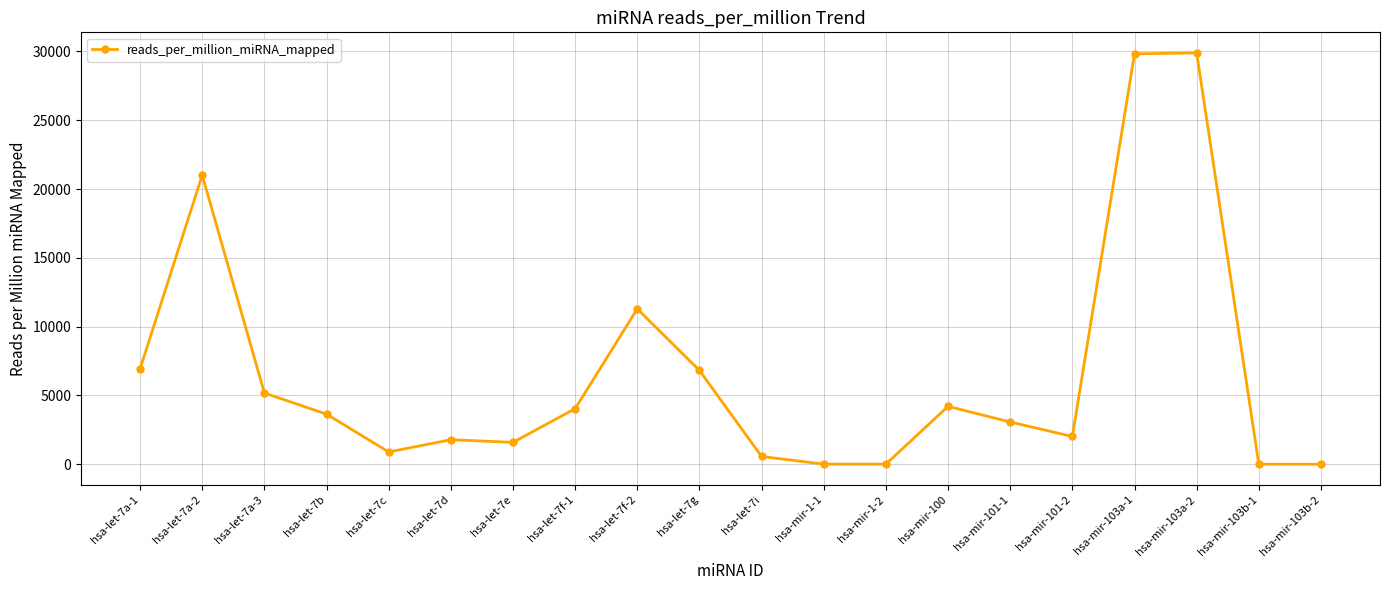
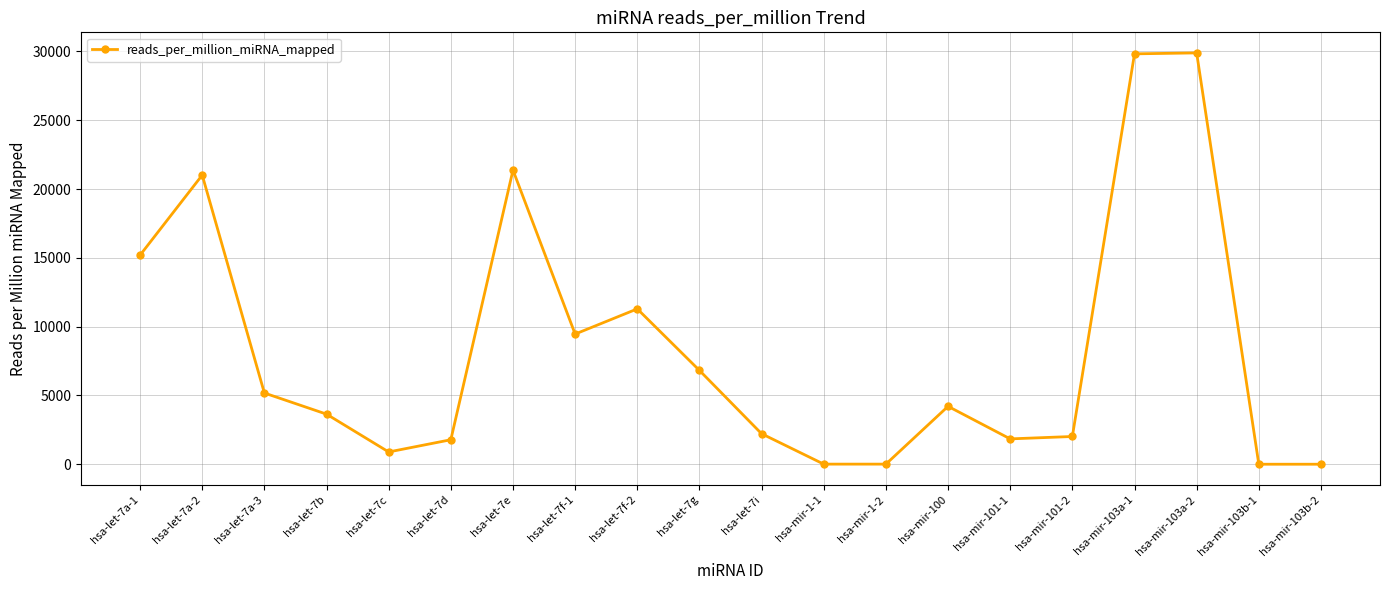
hsa-let-7a-1: 6900 -> 15200
hsa-let-7e: 1600 -> 21400
hsa-let-7f-1: 4000 -> 9500
hsa-let-7i: 600 -> 2200
hsa-mir-101-1: 3100 -> 1800
